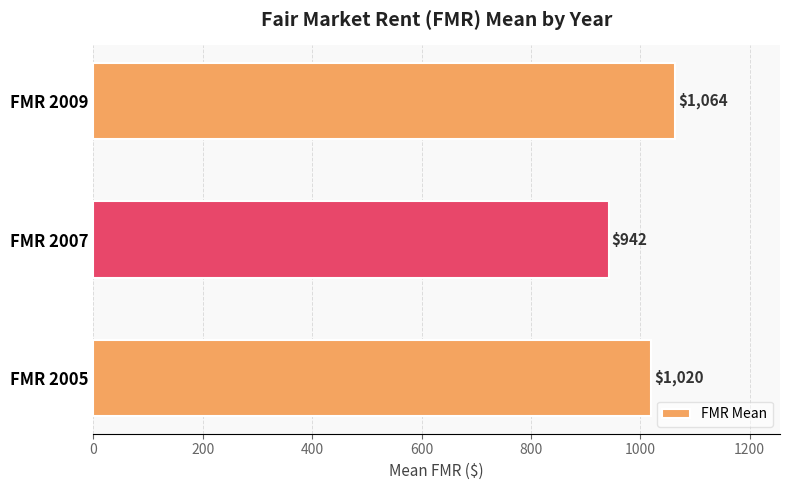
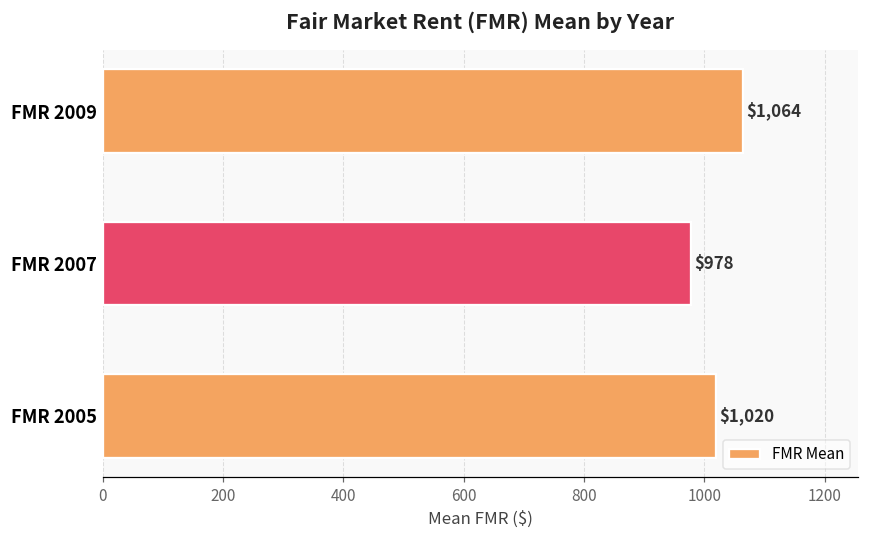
FMR 2007: $942 -> $978
